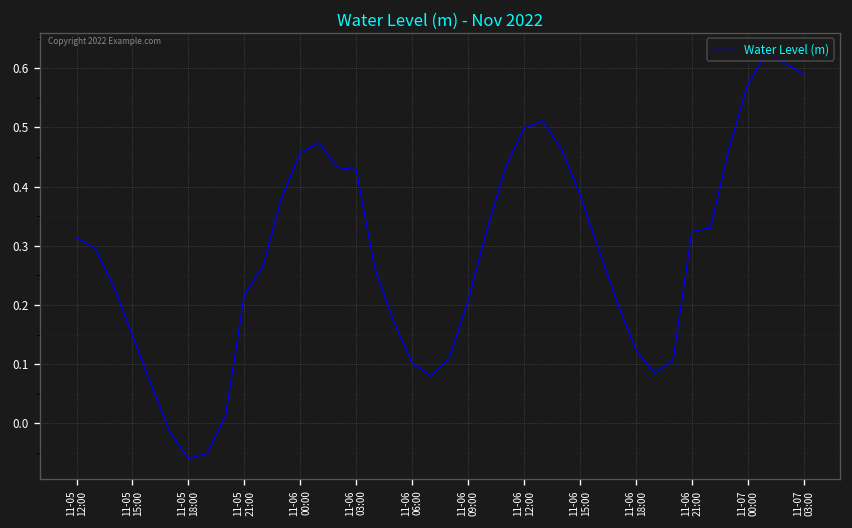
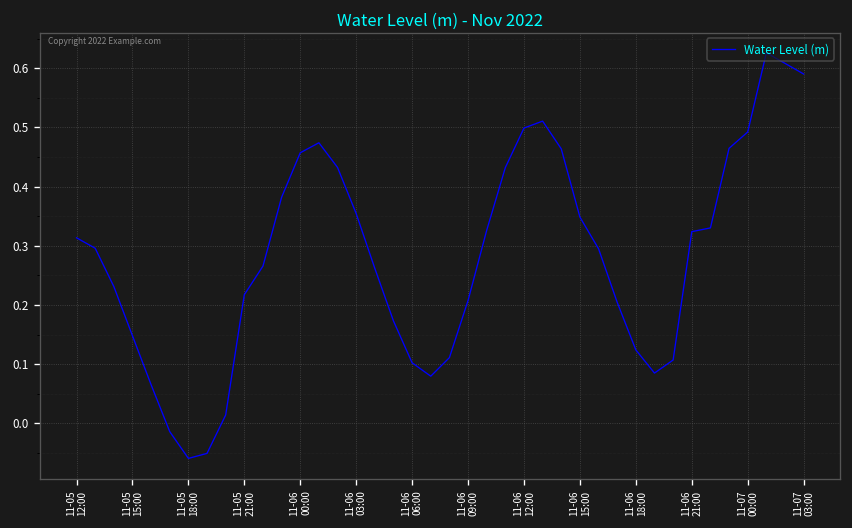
11-06 03:00: 0.43 -> 0.35
11-06 15:00: 0.39 -> 0.35
11-07 00:00: 0.57 -> 0.49
